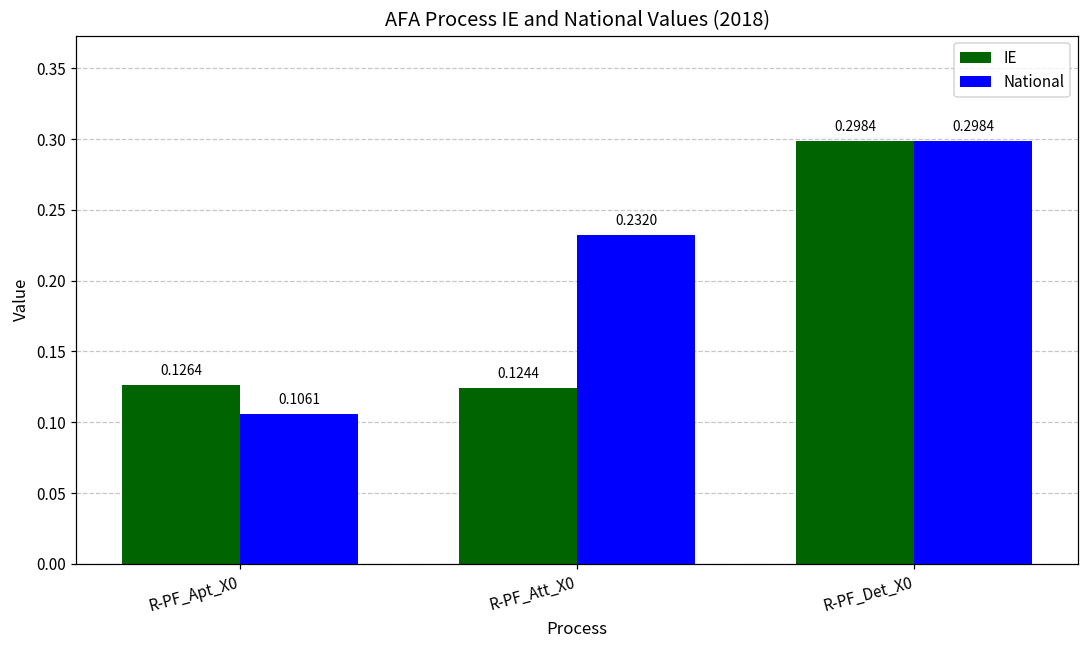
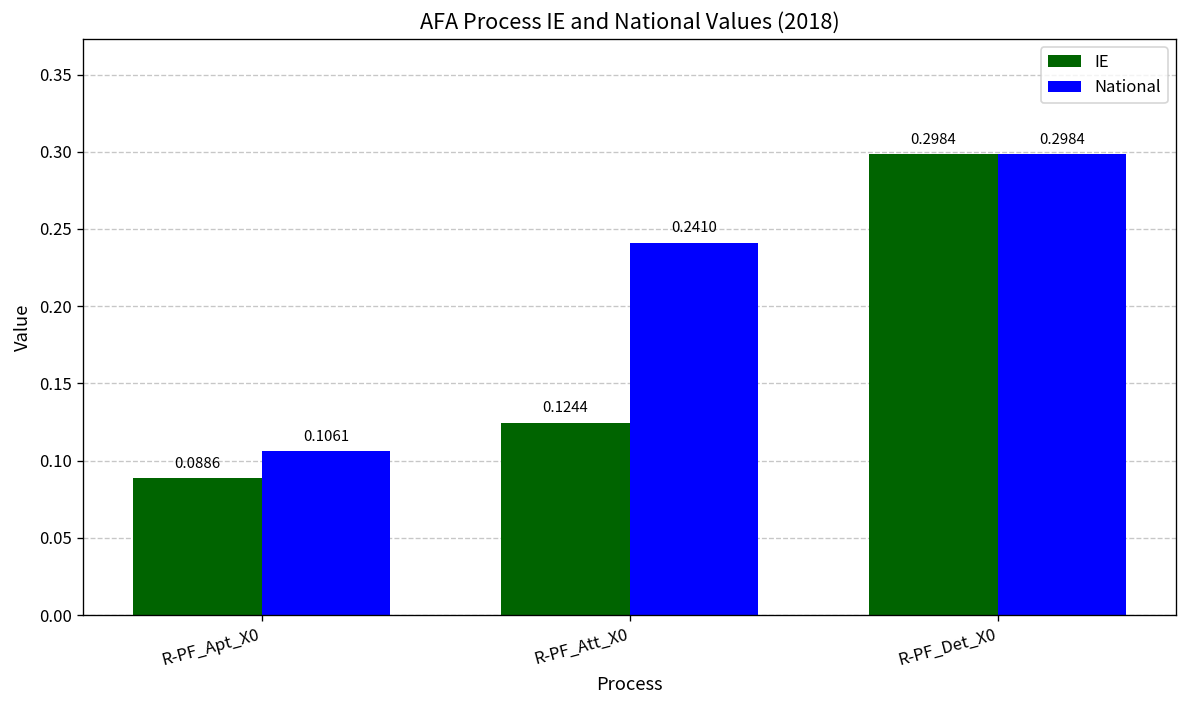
IE, R-PF_Apt_X0: 0.1264 -> 0.0886
National, R-PF_Att_X0: 0.2320 -> 0.2410
